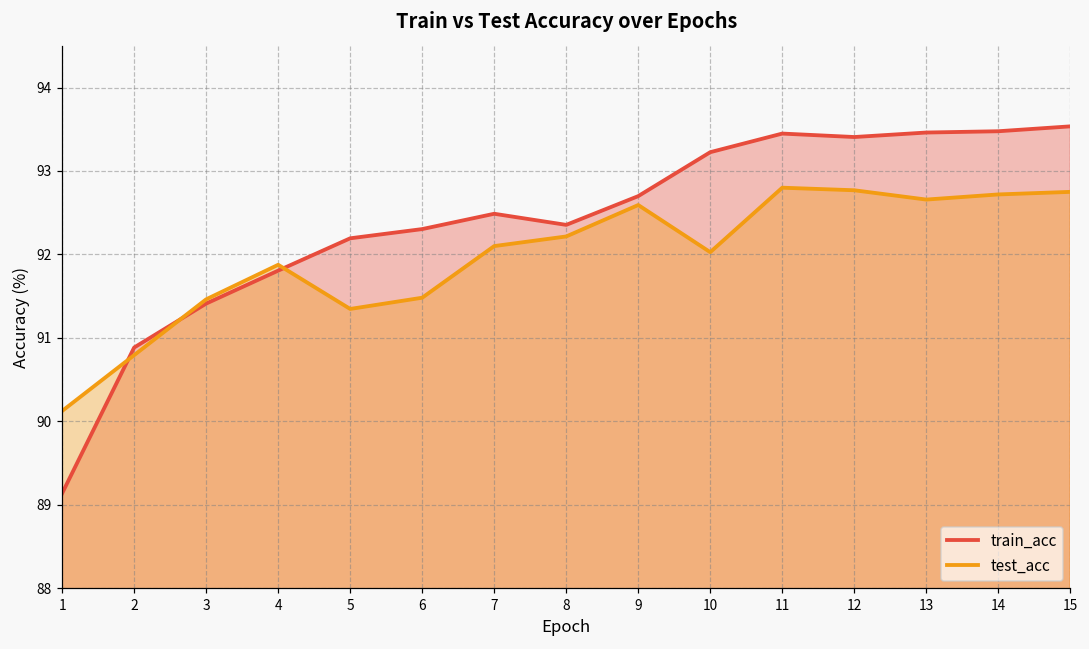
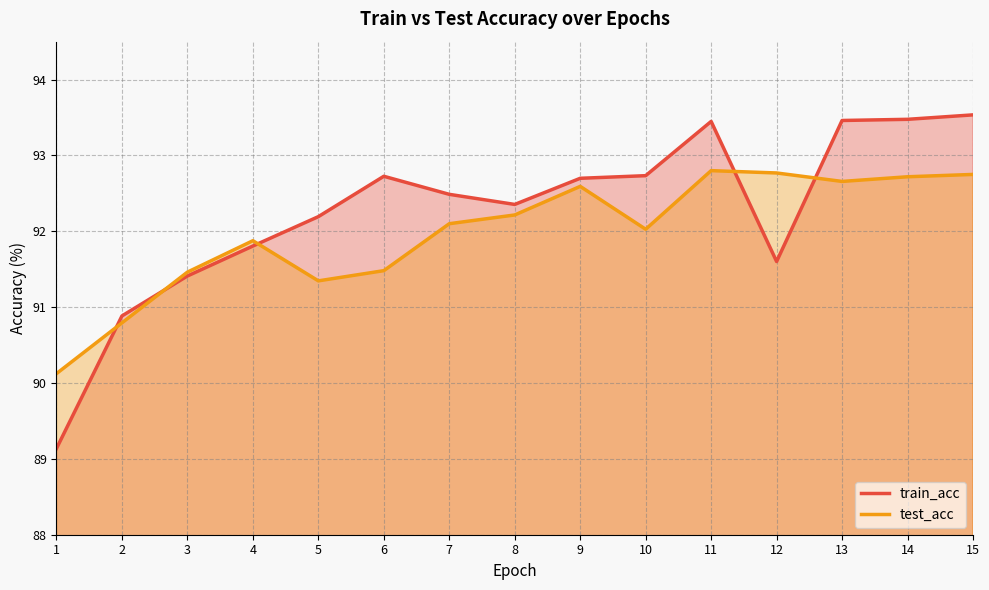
train_acc, 6: 92.3 -> 92.7
train_acc, 10: 93.2 -> 92.7
train_acc, 12: 93.4 -> 91.6
